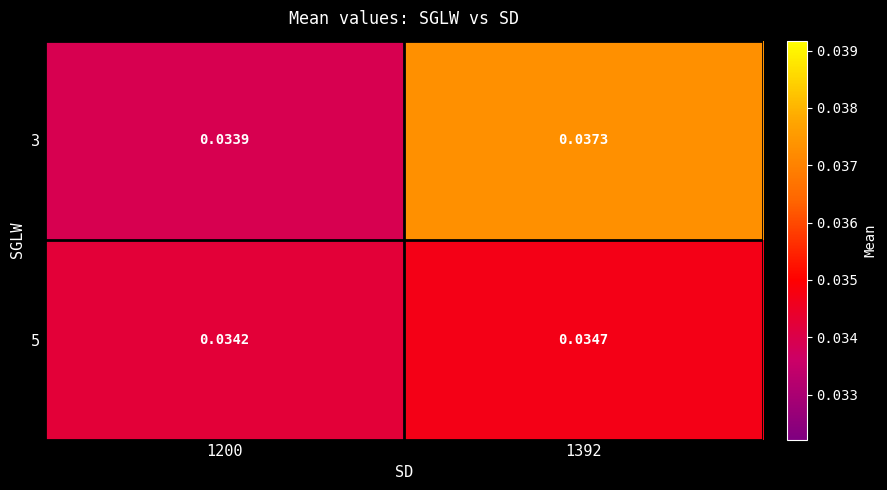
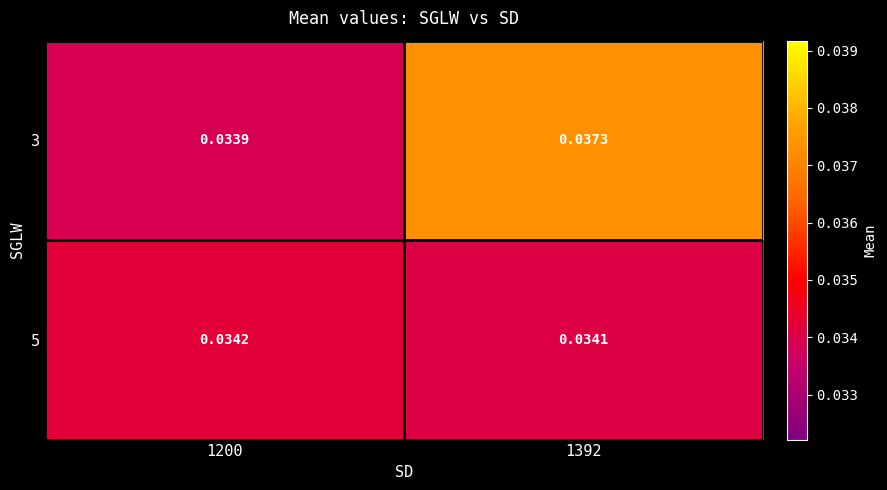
5, 1392: 0.0347 -> 0.0341
